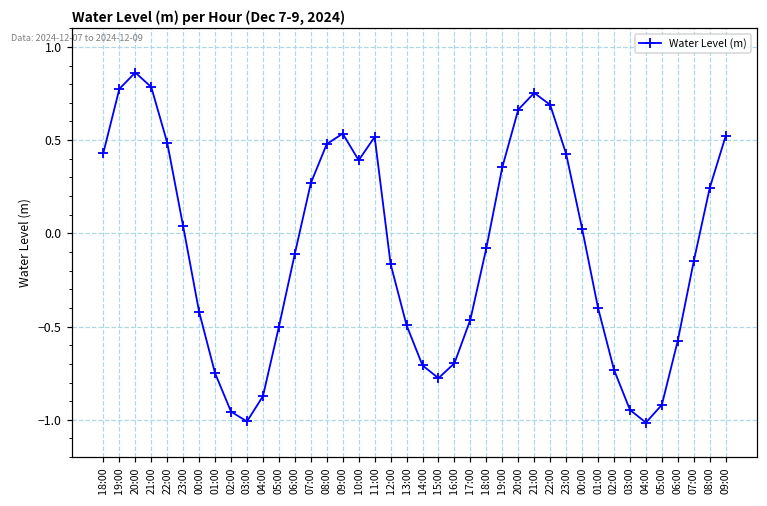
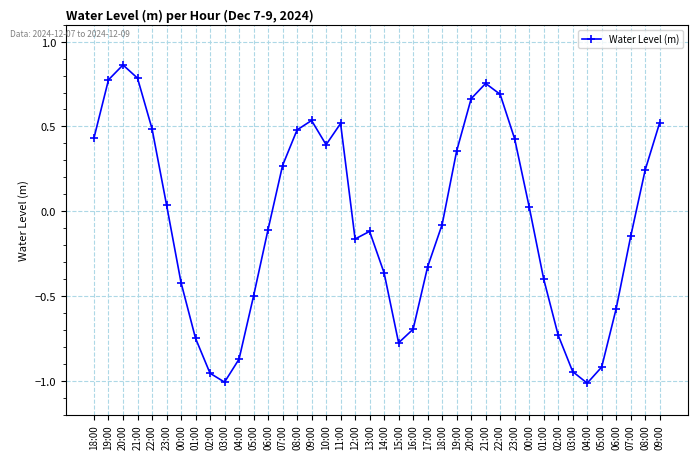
13:00: -0.49 -> -0.12
14:00: -0.71 -> -0.36
17:00: -0.46 -> -0.33
